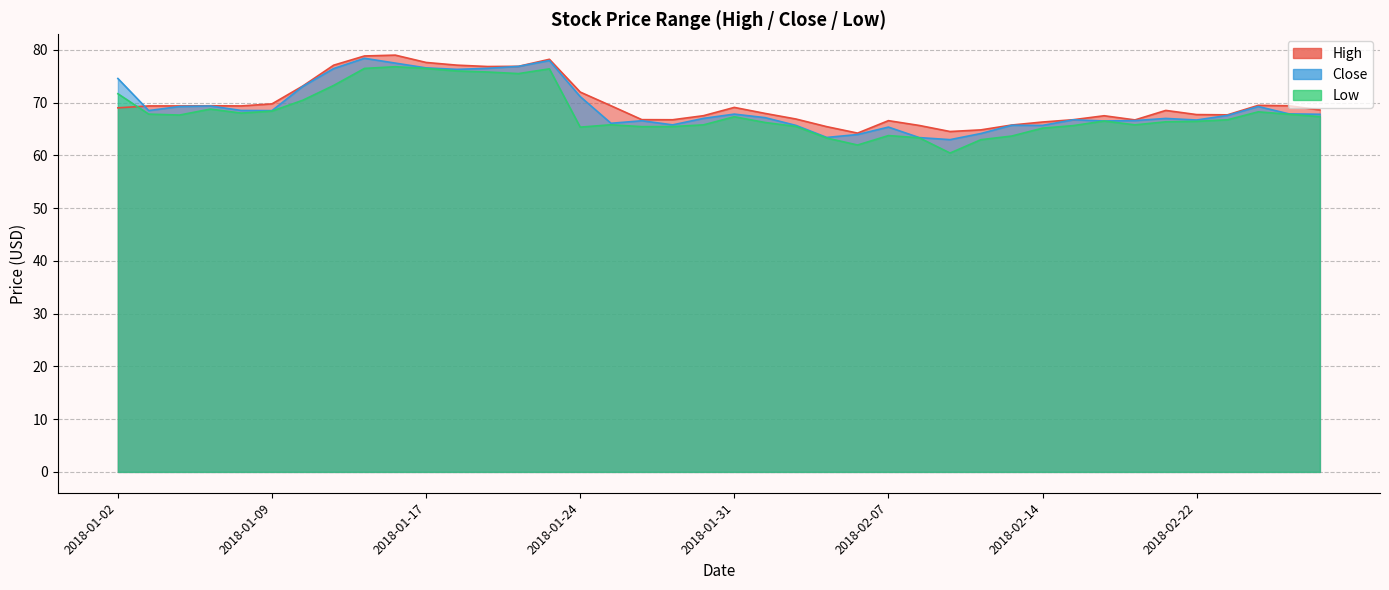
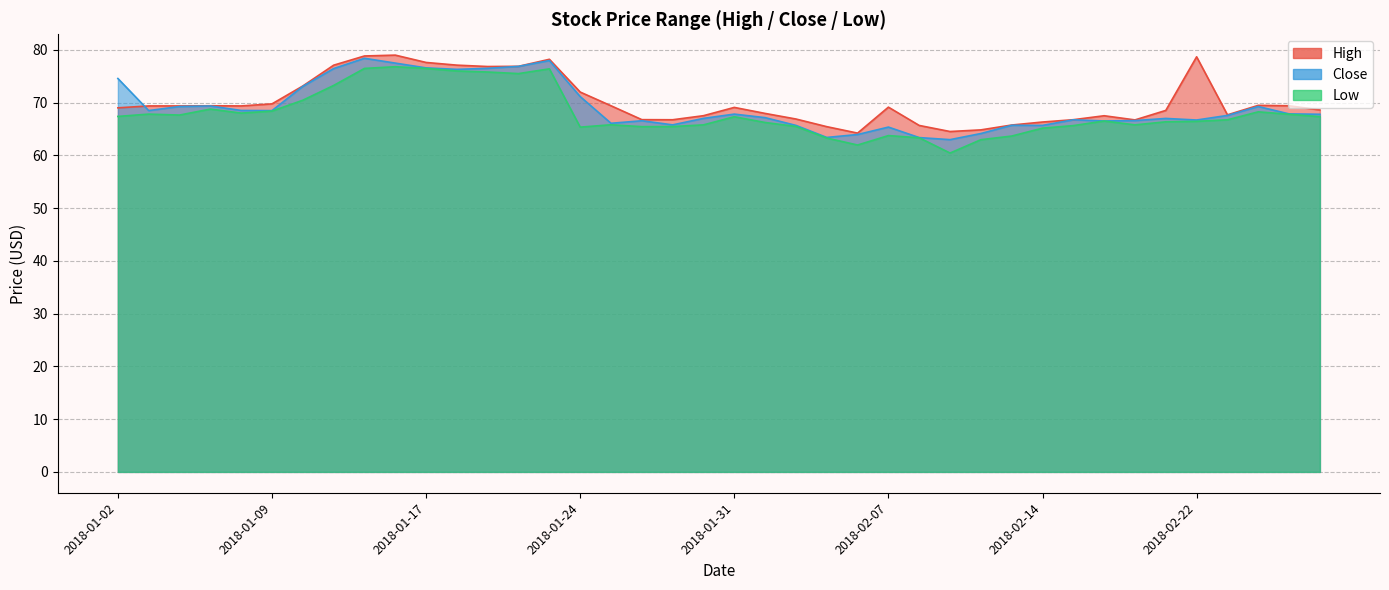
Low, 2018-01-02: 72 -> 67
High, 2018-02-07: 67 -> 69
High, 2018-02-22: 68 -> 79
